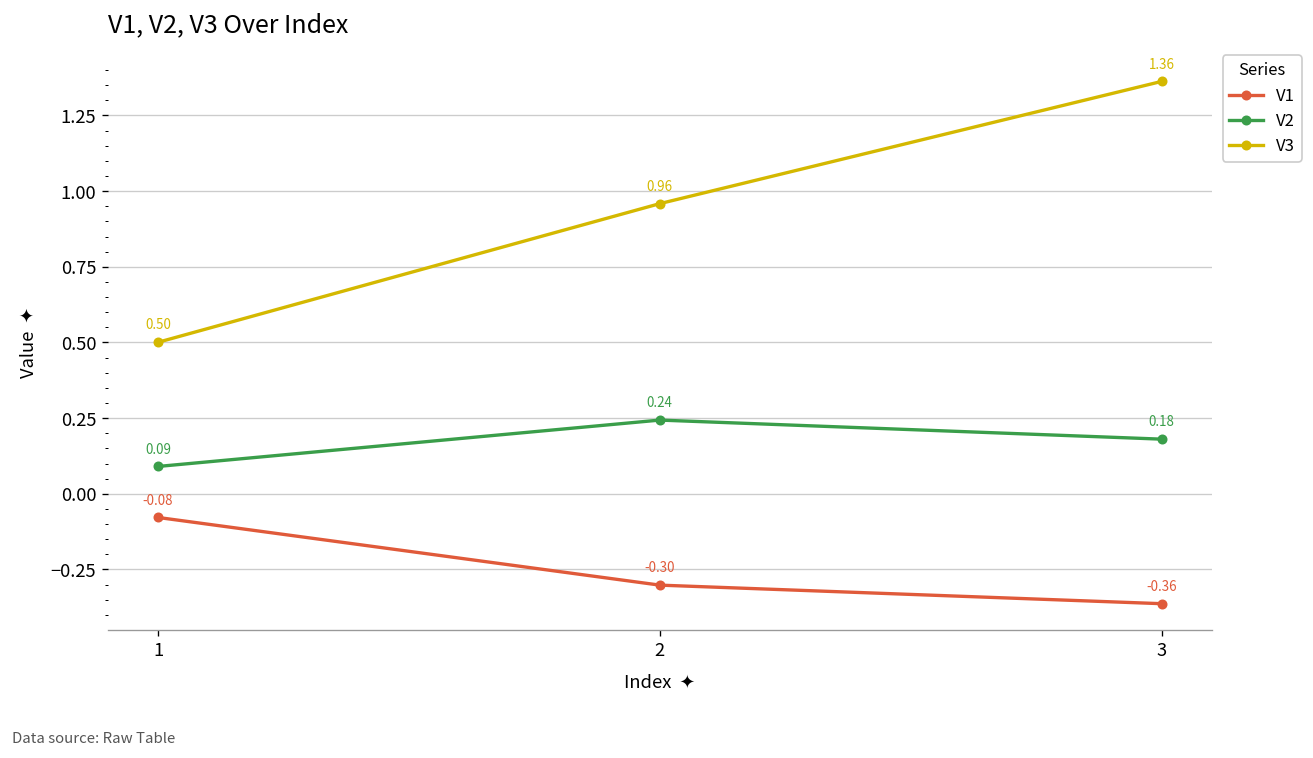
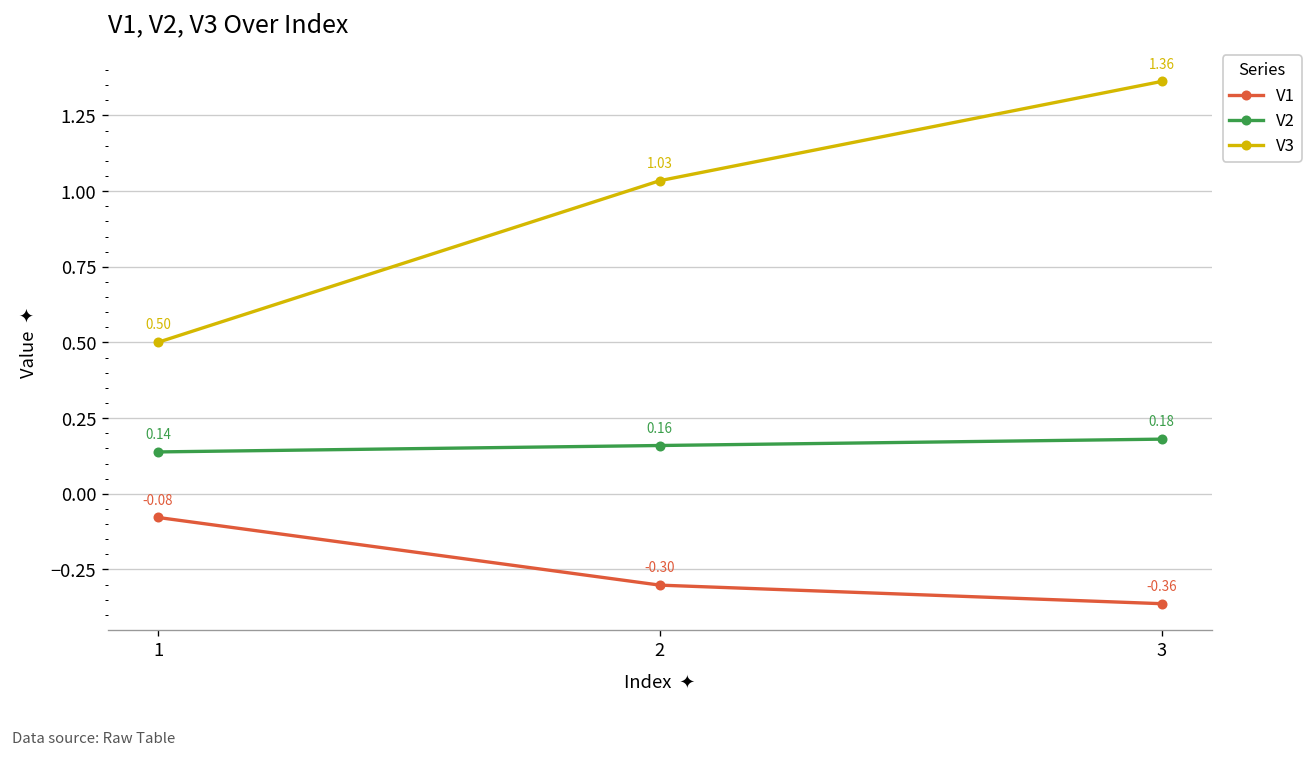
V2, 1: 0.09 -> 0.14
V2, 2: 0.24 -> 0.16
V3, 2: 0.96 -> 1.03
